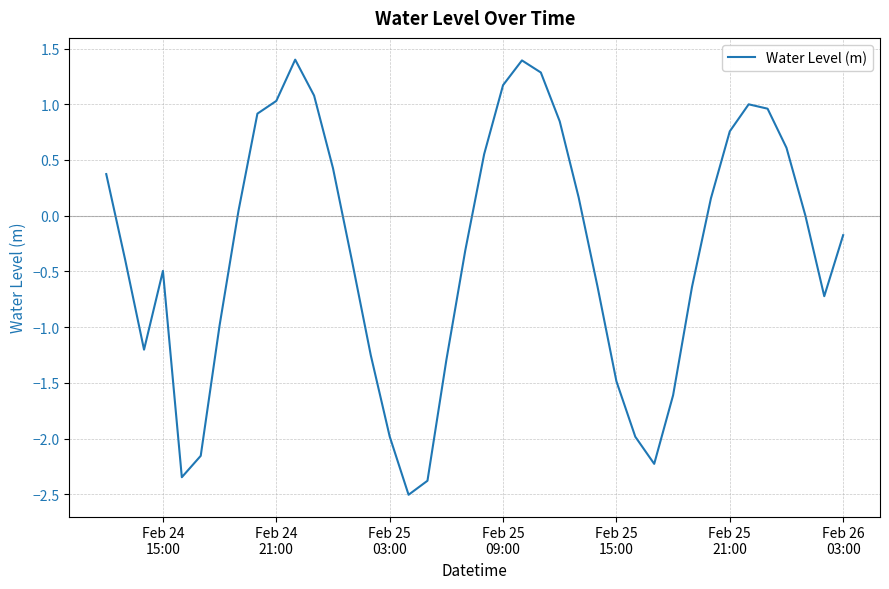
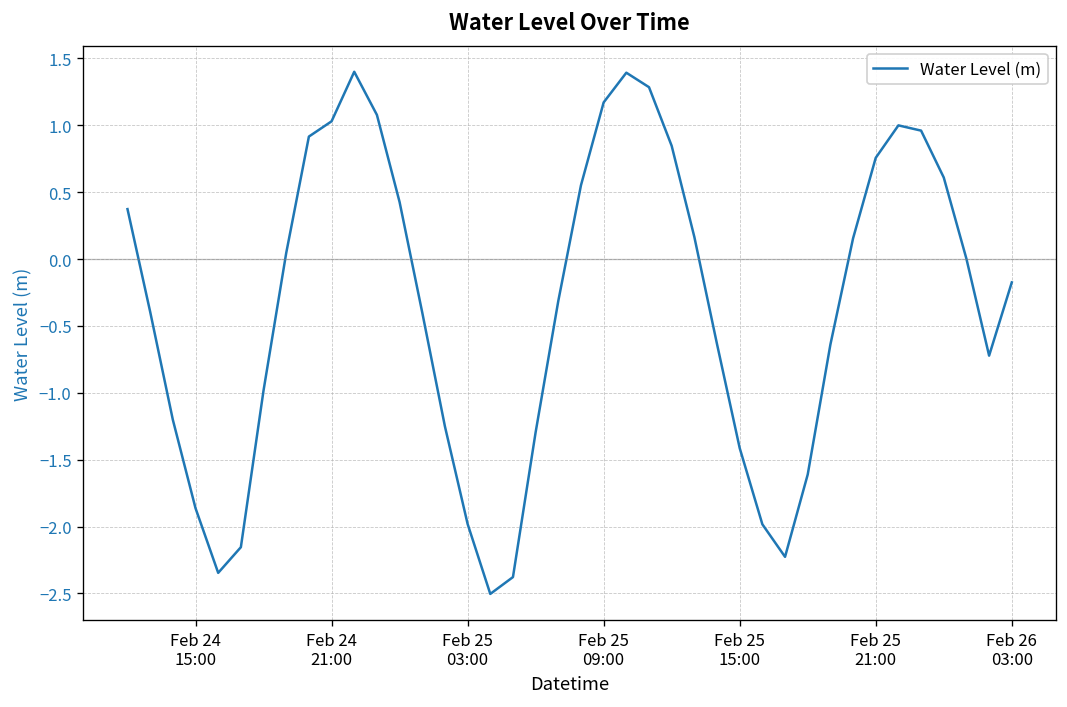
Feb 24 15:00: -0.50 -> -1.86
Feb 25 15:00: -1.49 -> -1.41
